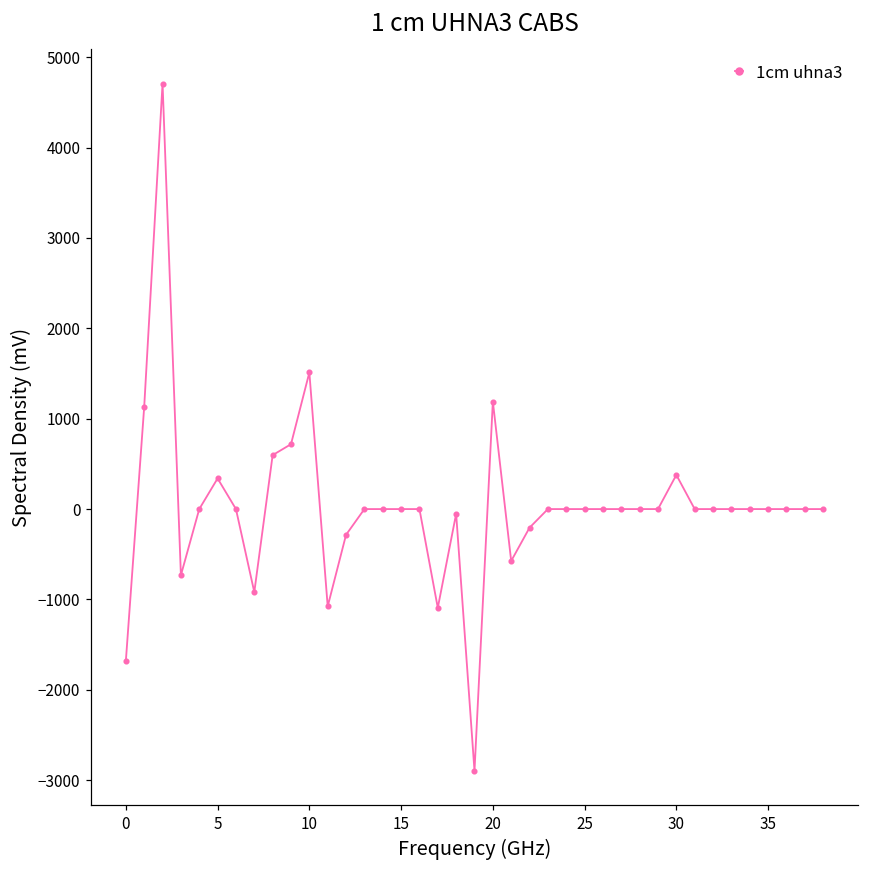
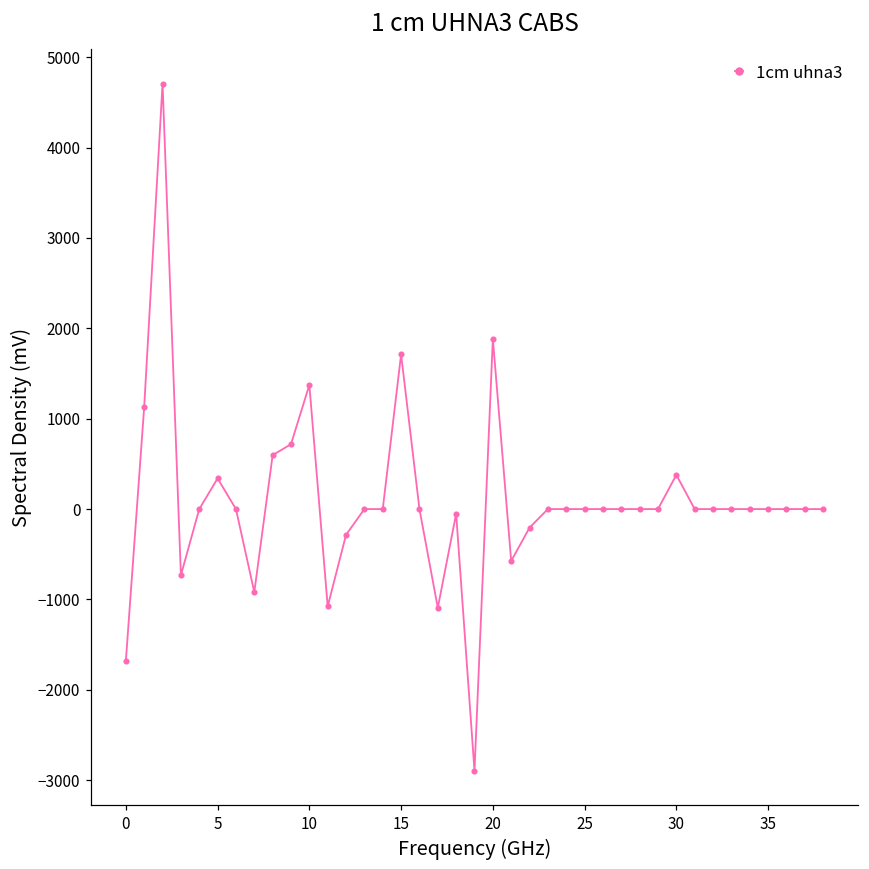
10: 1500 -> 1400
15: 0 -> 1700
20: 1200 -> 1900
